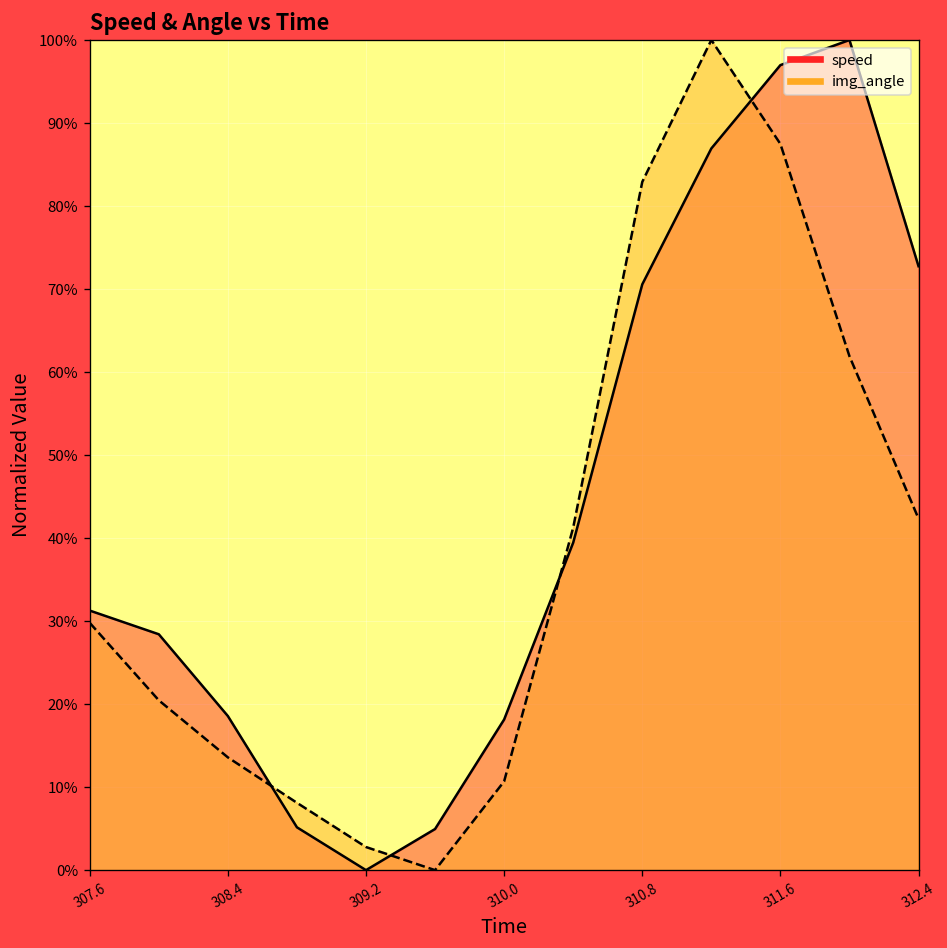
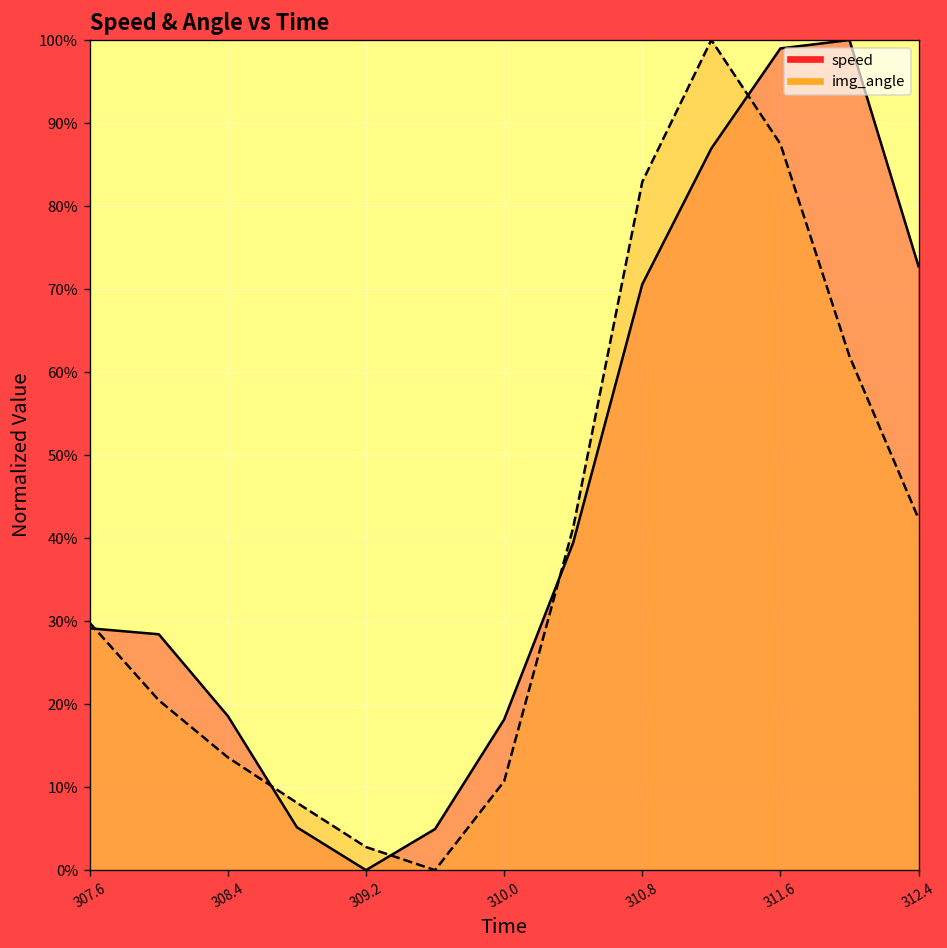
speed, 307.6: 31% -> 29%
speed, 311.6: 97% -> 99%
